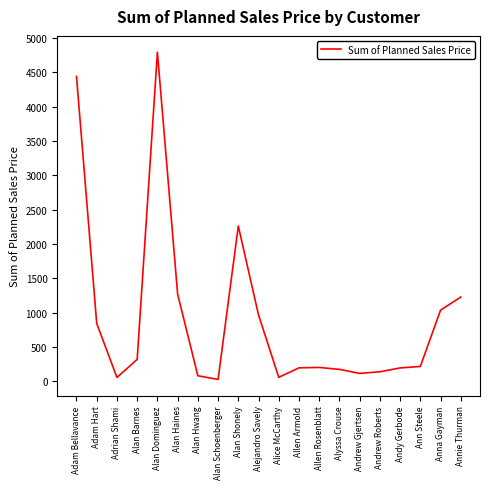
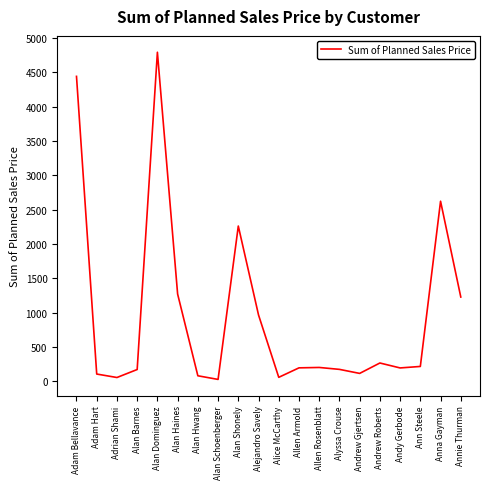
Adam Hart: 800 -> 100
Alan Barnes: 300 -> 200
Andrew Roberts: 100 -> 300
Anna Gayman: 1000 -> 2600
